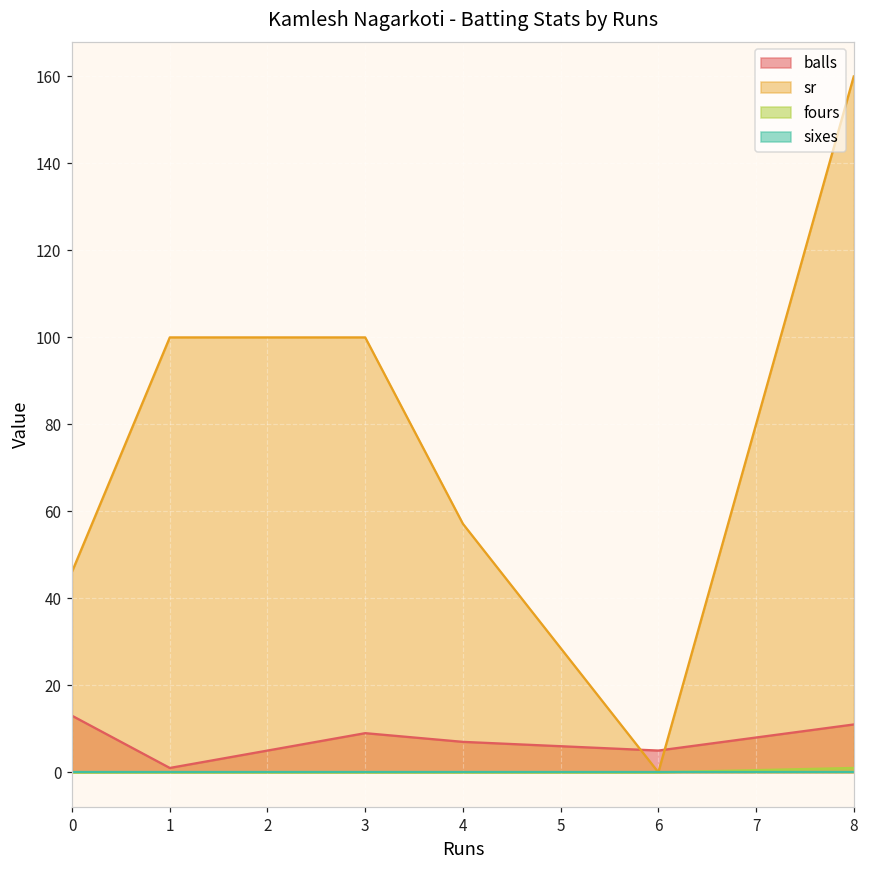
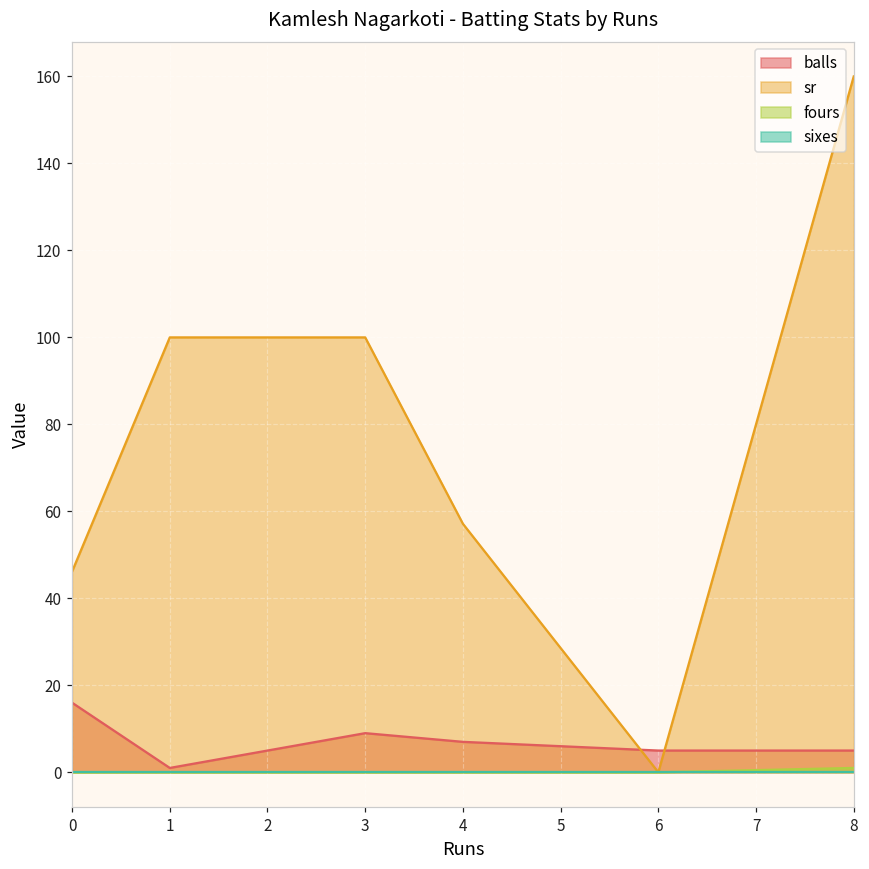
balls, 0: 13 -> 16
balls, 8: 11 -> 5
